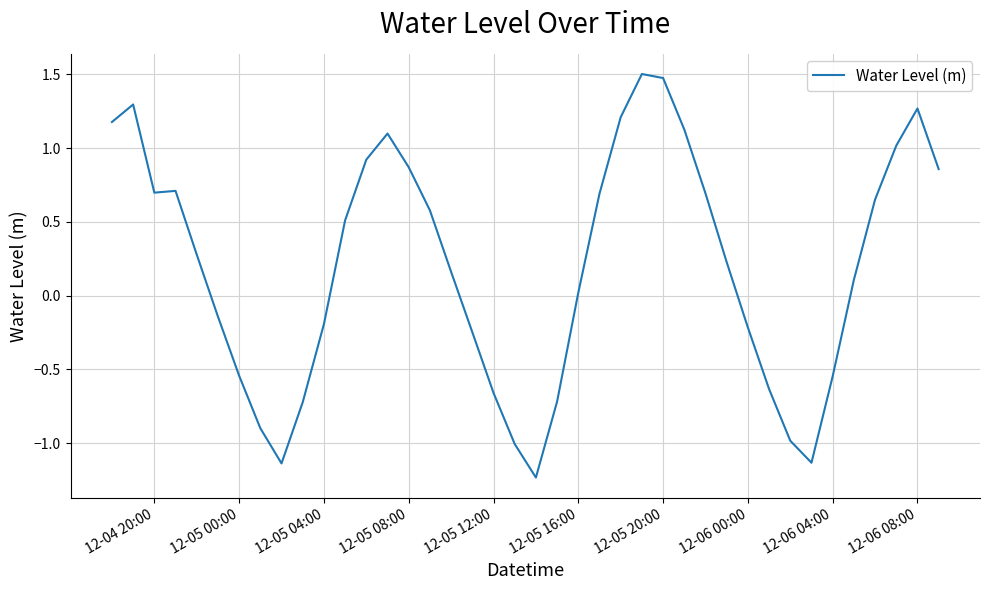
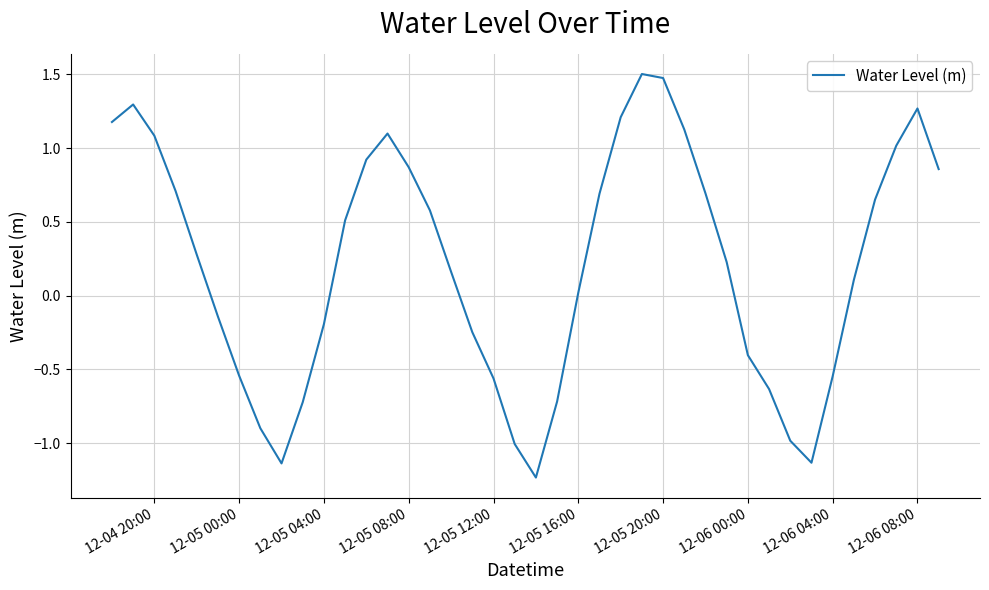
12-04 20:00: 0.70 -> 1.08
12-05 12:00: -0.66 -> -0.56
12-06 00:00: -0.22 -> -0.40
